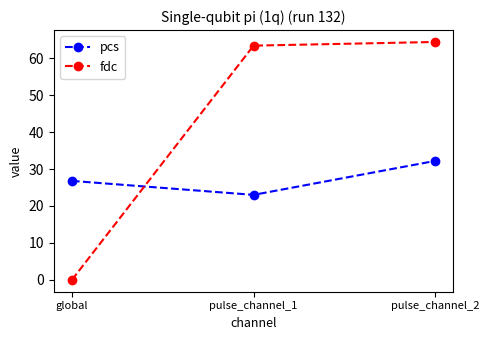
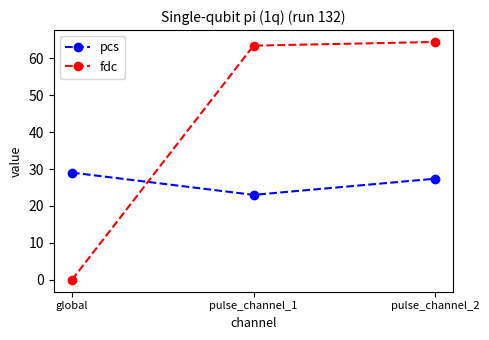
pcs, global: 27 -> 29
pcs, pulse_channel_2: 32 -> 27
